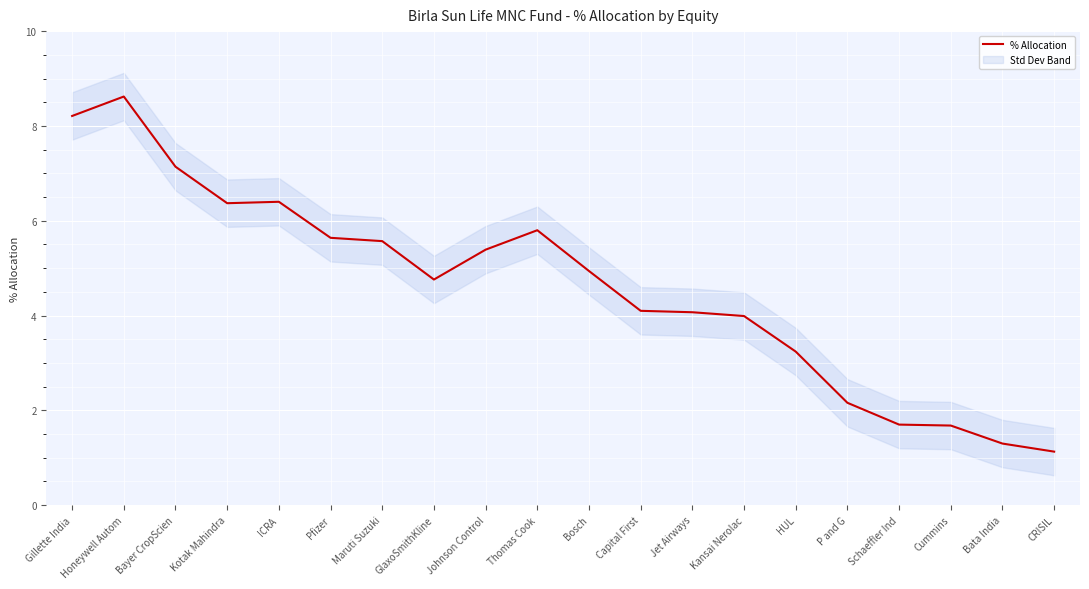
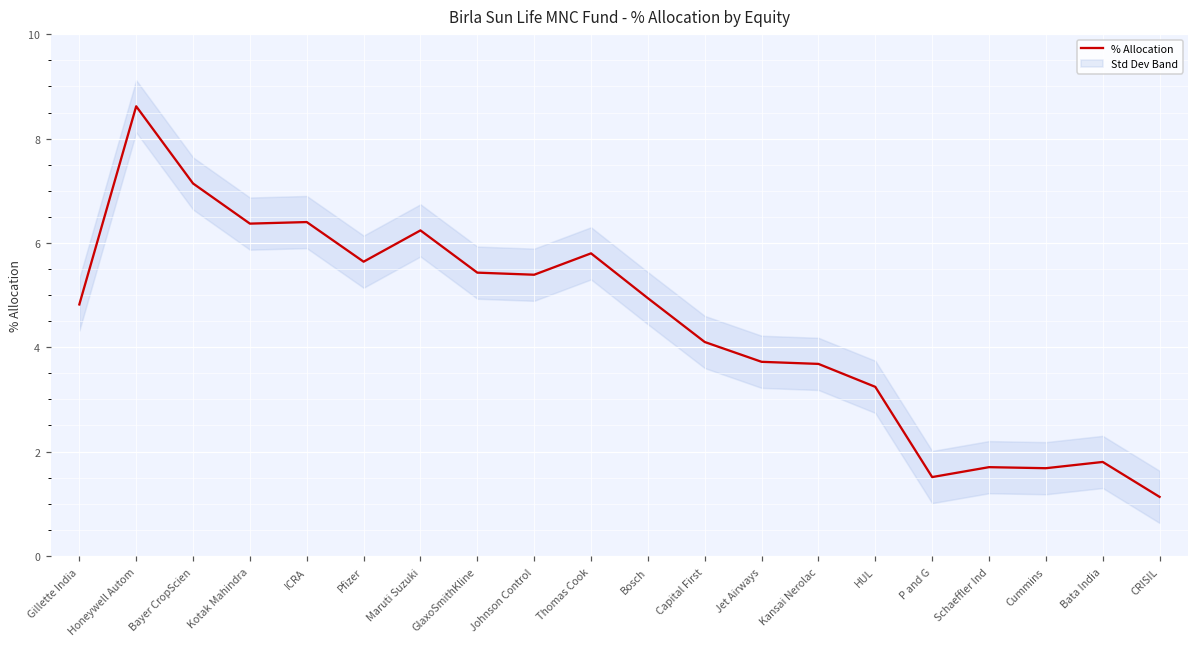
% Allocation, Gillette India: 8.2 -> 4.8
% Allocation, Maruti Suzuki: 5.6 -> 6.2
% Allocation, GlaxoSmithKline: 4.8 -> 5.4
% Allocation, Jet Airways: 4.1 -> 3.7
% Allocation, Kansai Nerolac: 4.0 -> 3.7
% Allocation, P and G: 2.2 -> 1.5
% Allocation, Bata India: 1.3 -> 1.8
